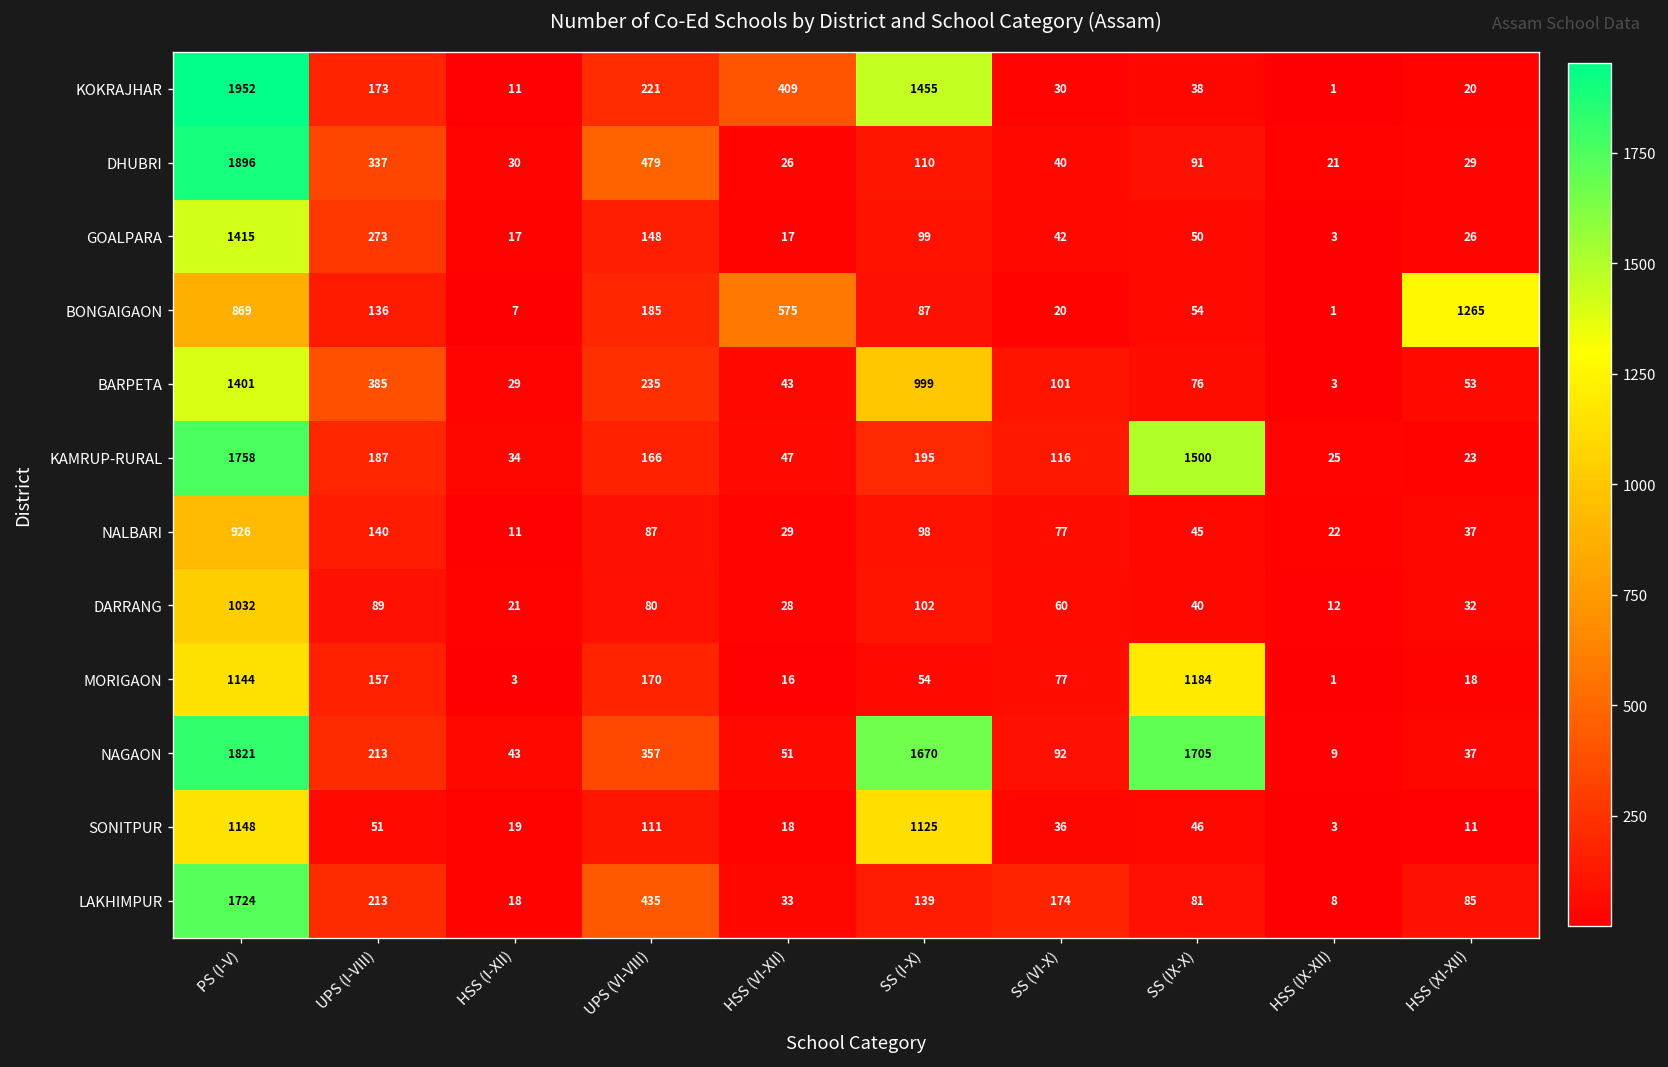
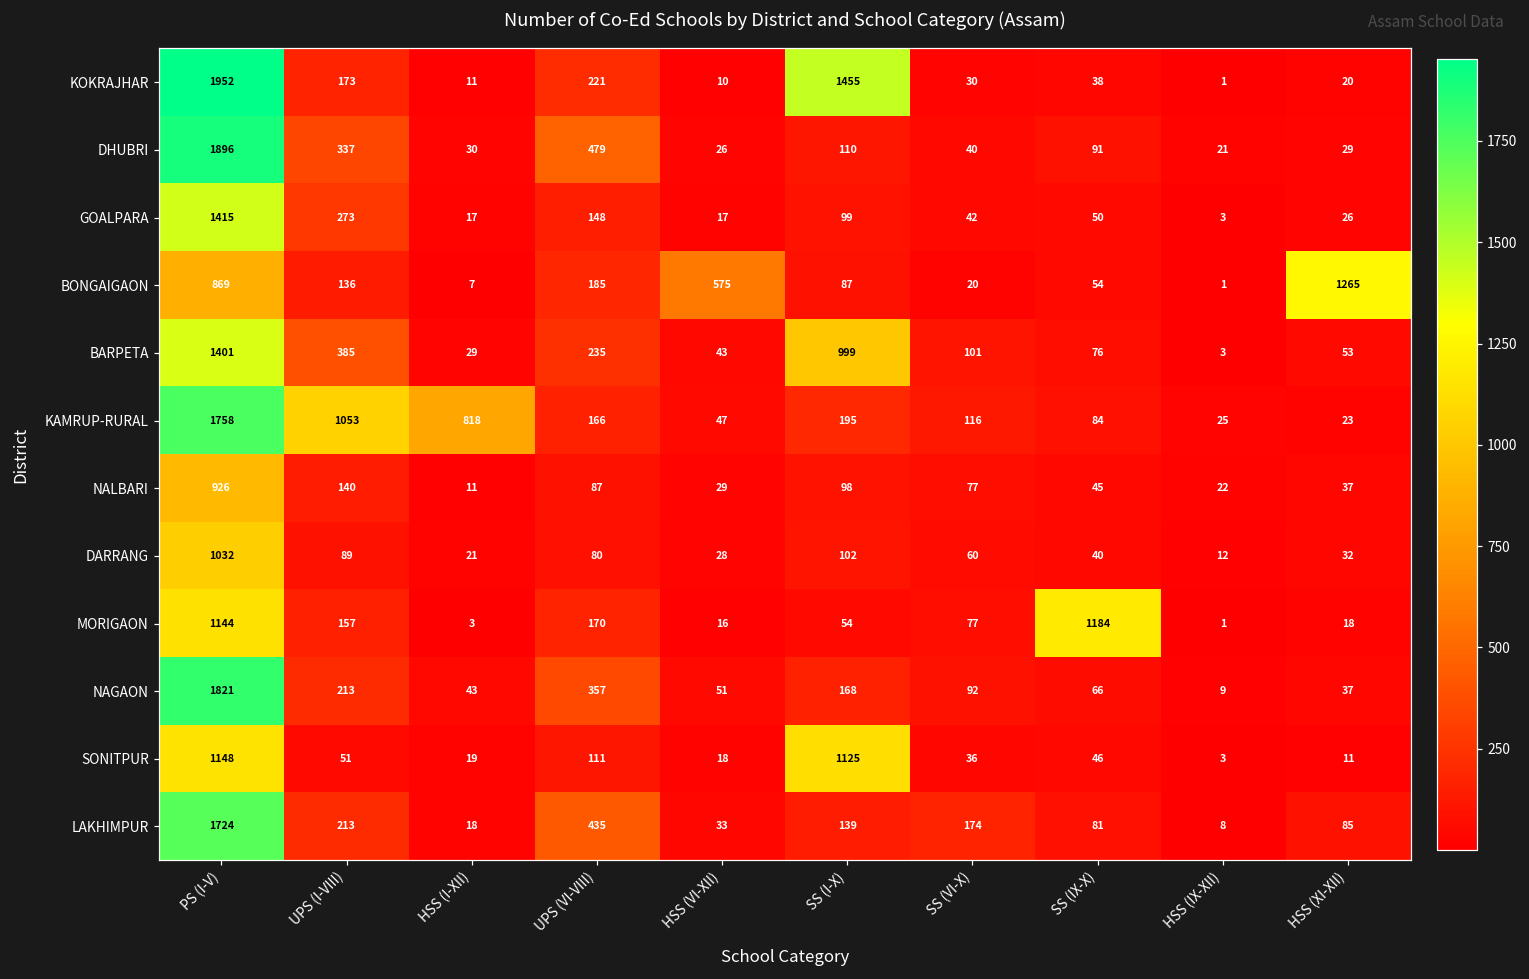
KOKRAJHAR, HSS (VI-XII): 409 -> 10
KAMRUP-RURAL, UPS (I-VIII): 187 -> 1053
KAMRUP-RURAL, HSS (I-XII): 34 -> 818
KAMRUP-RURAL, SS (IX-X): 1500 -> 84
NAGAON, SS (I-X): 1670 -> 168
NAGAON, SS (IX-X): 1705 -> 66
